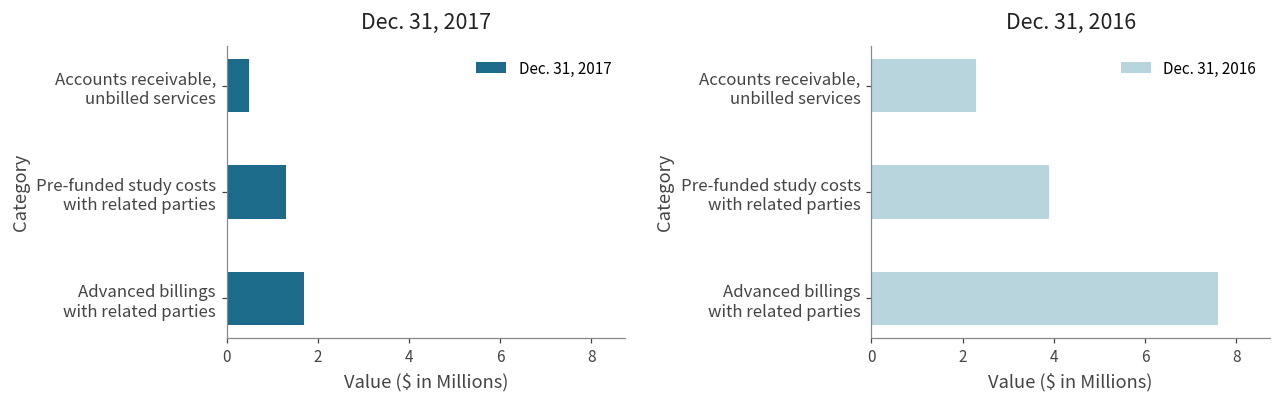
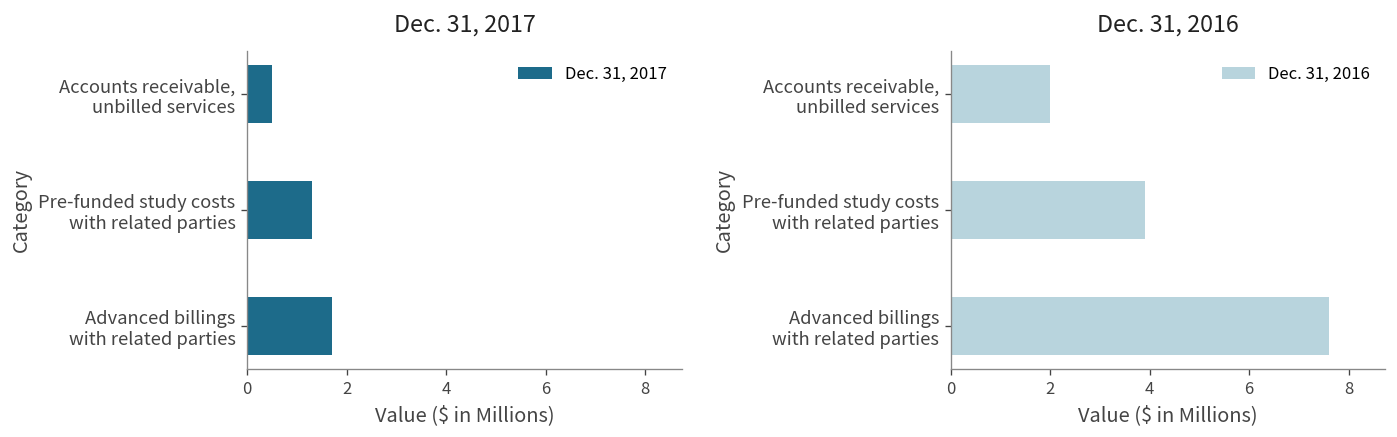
Dec. 31, 2016, Accounts receivable, unbilled services: 2.3 -> 2.0
